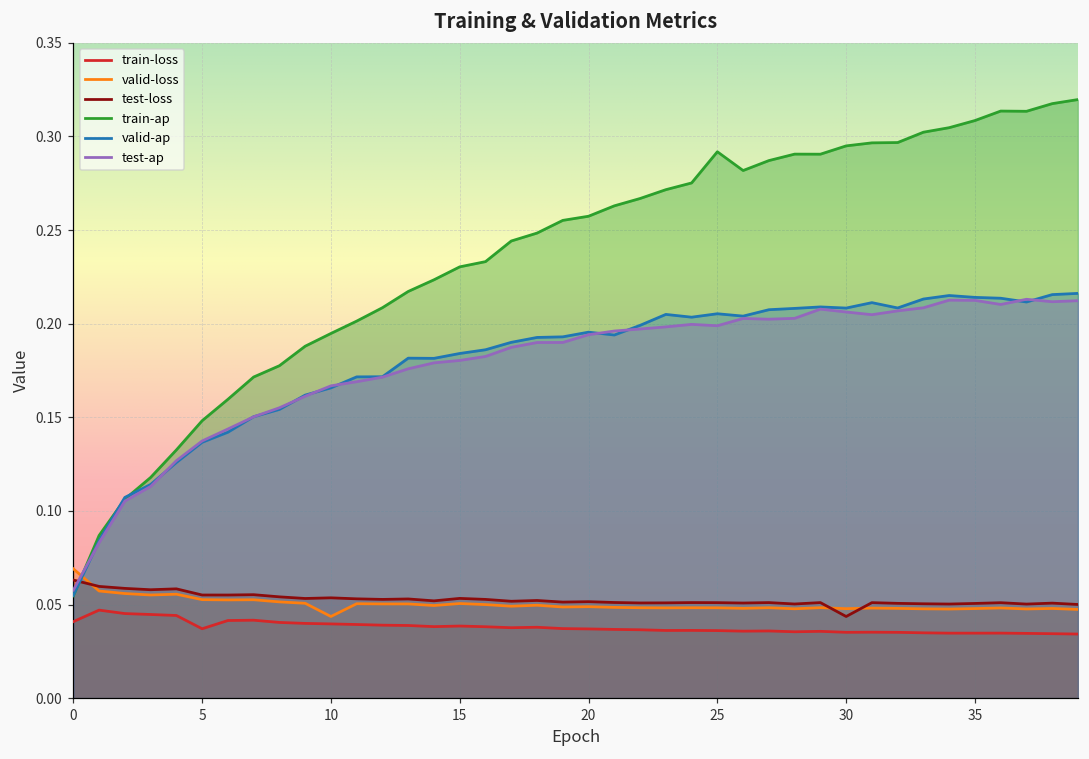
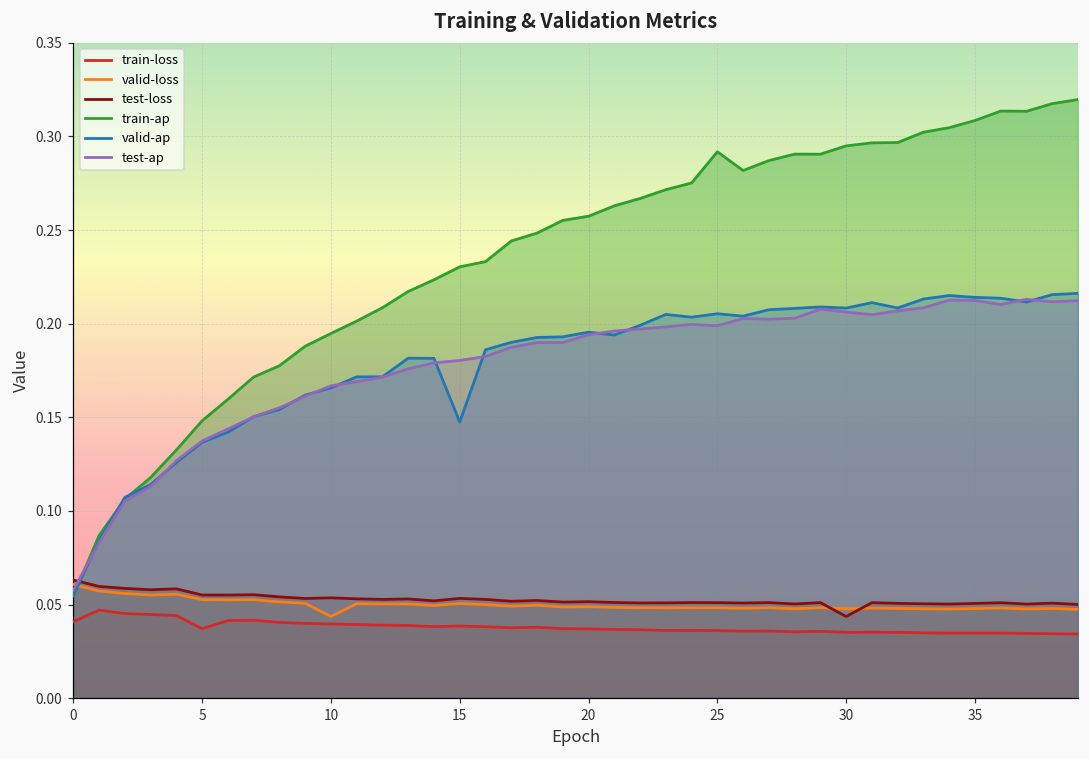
valid-loss, 0: 0.069 -> 0.061
valid-ap, 15: 0.184 -> 0.147
